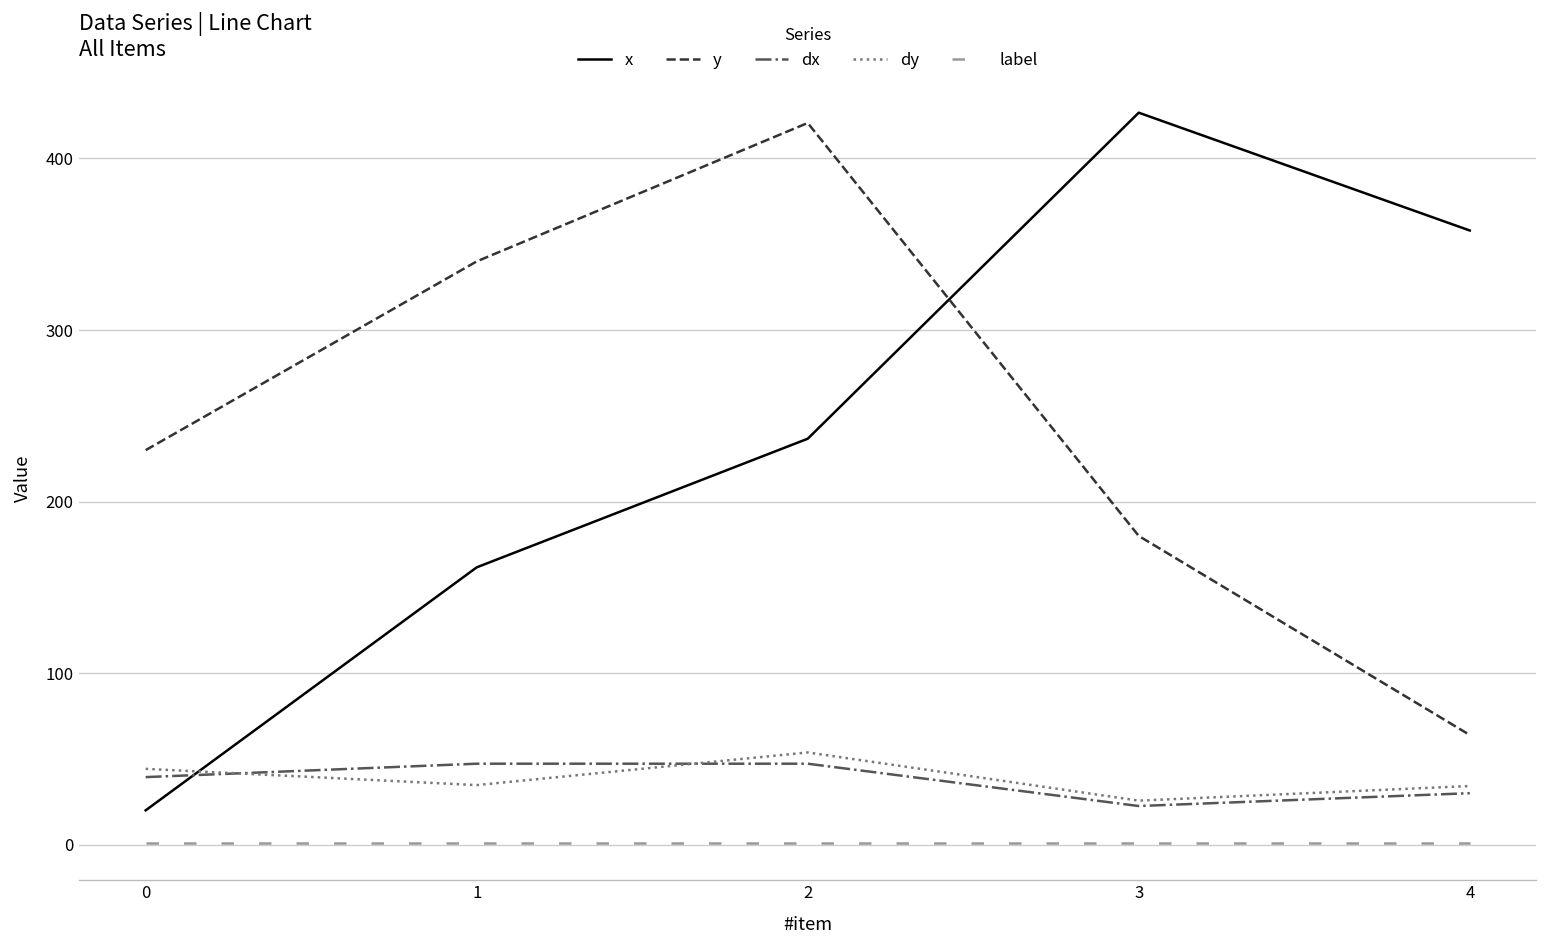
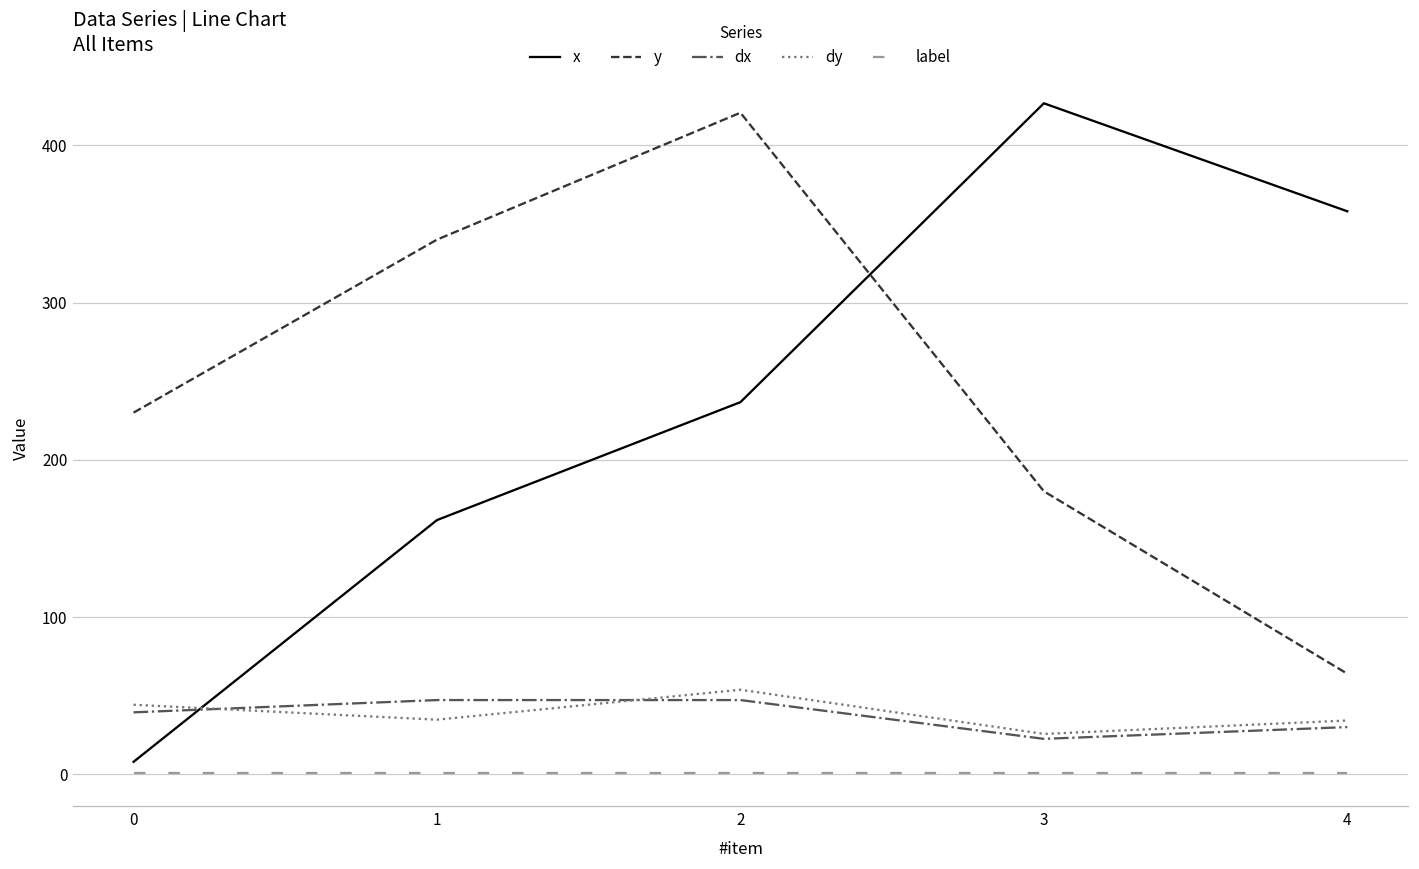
x, 0: 20 -> 8
